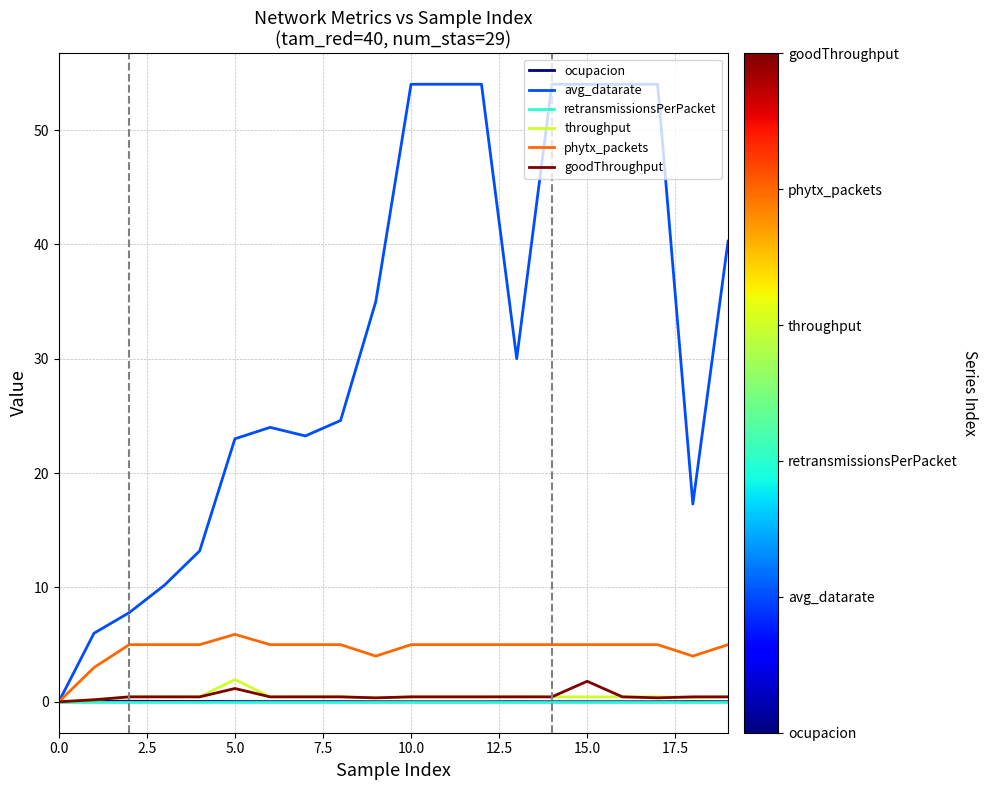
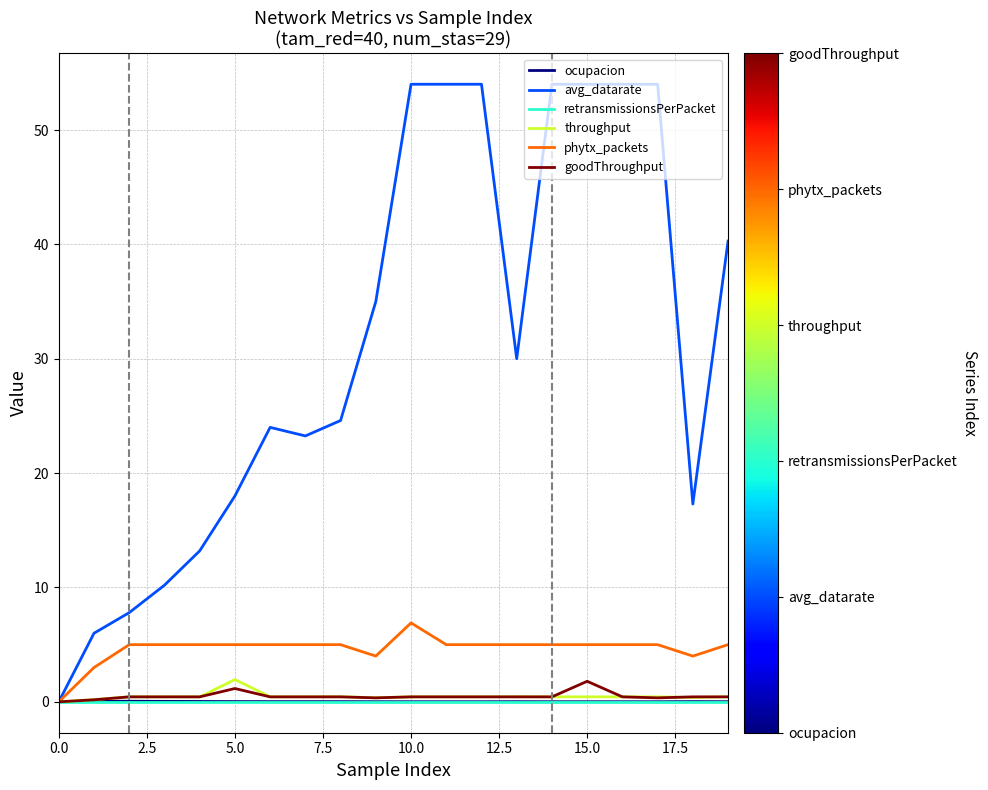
avg_datarate, 5.0: 23 -> 18
phytx_packets, 5.0: 5.9 -> 5.0
phytx_packets, 10.0: 5.0 -> 6.9
